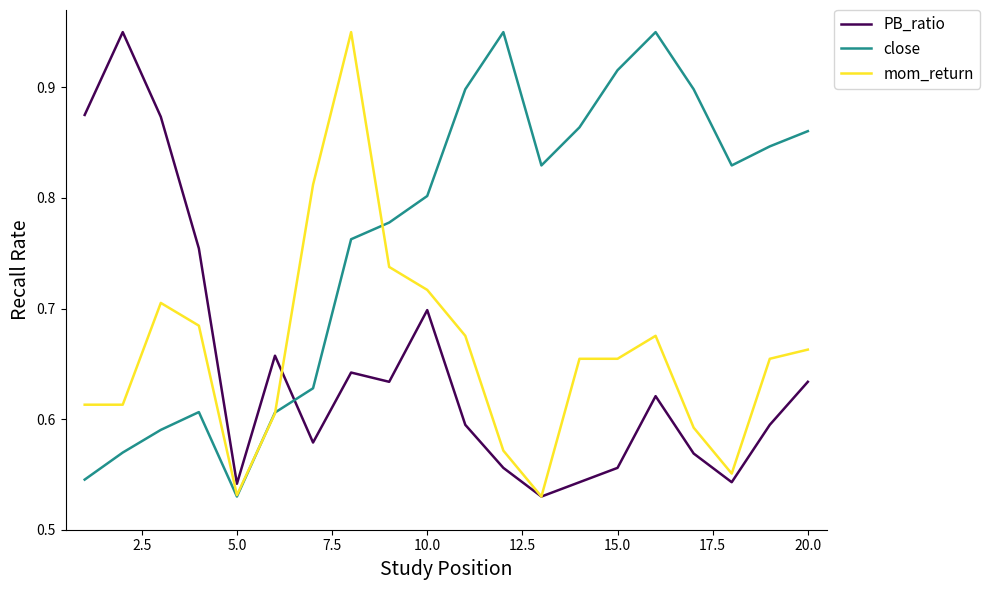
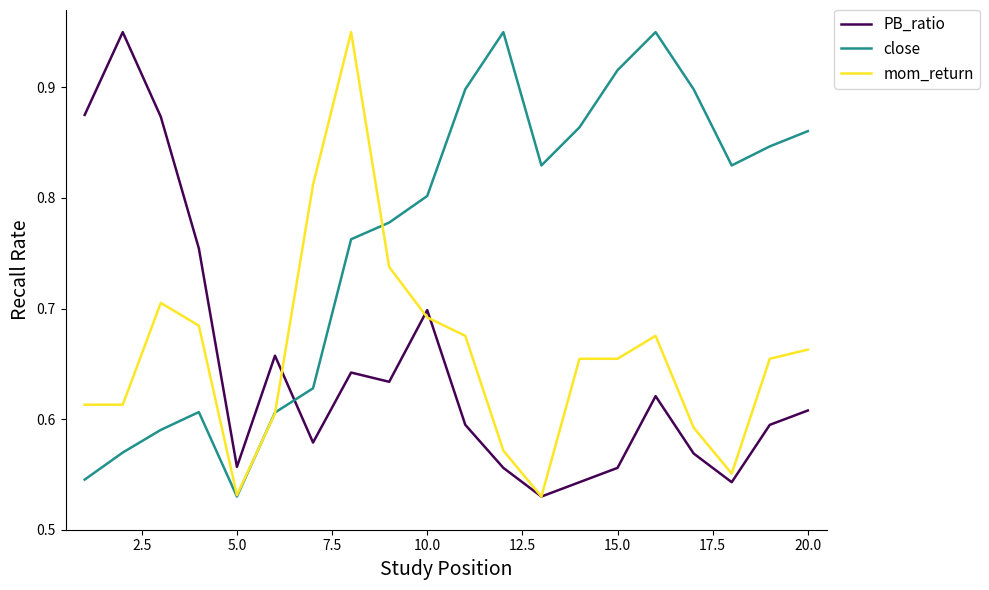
PB_ratio, 5.0: 0.542 -> 0.557
mom_return, 10.0: 0.717 -> 0.692
PB_ratio, 20.0: 0.634 -> 0.608
